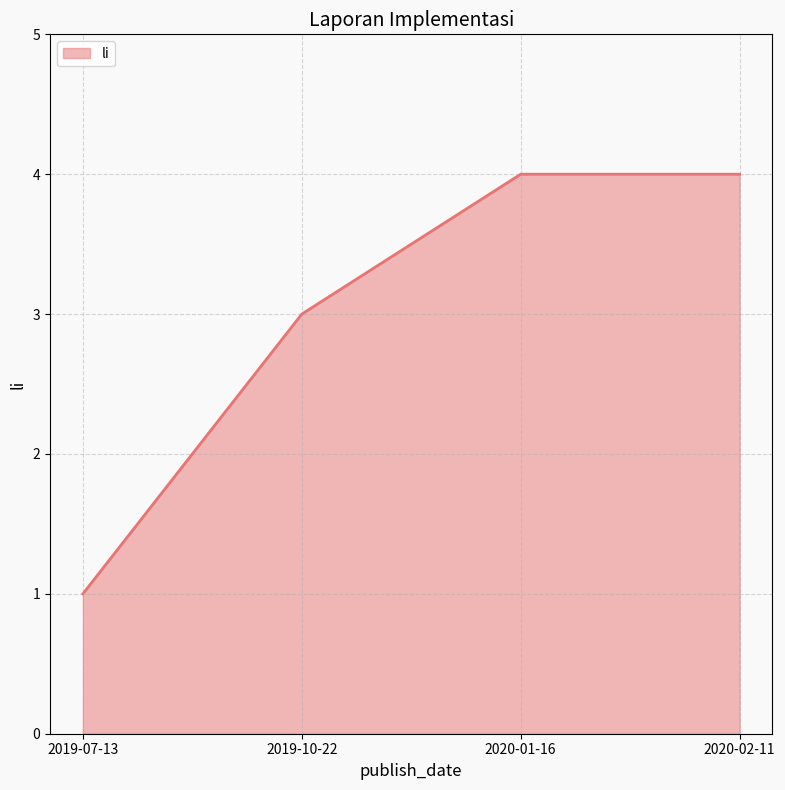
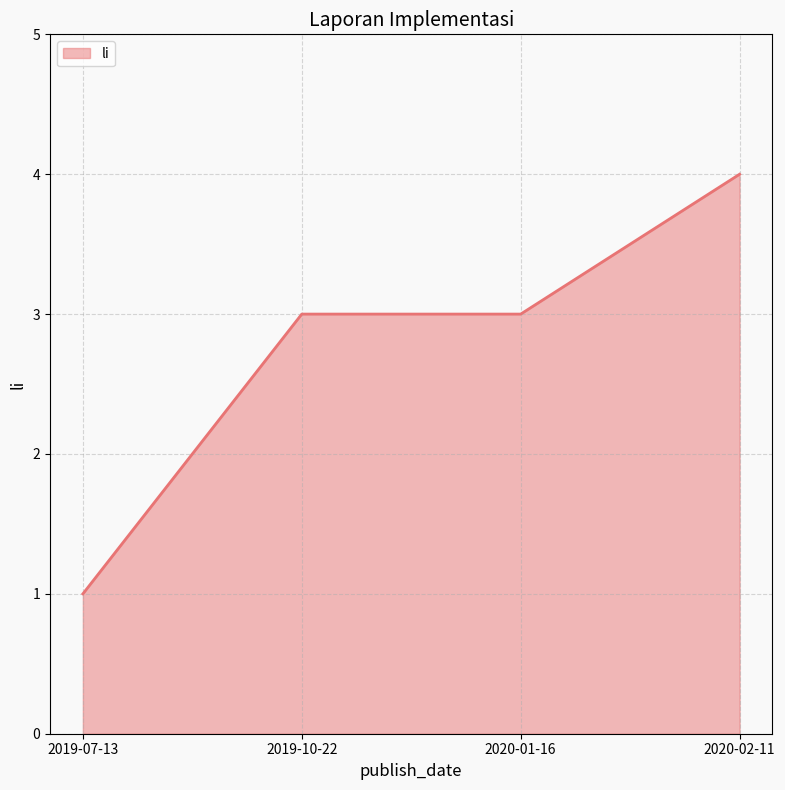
2020-01-16: 4 -> 3
